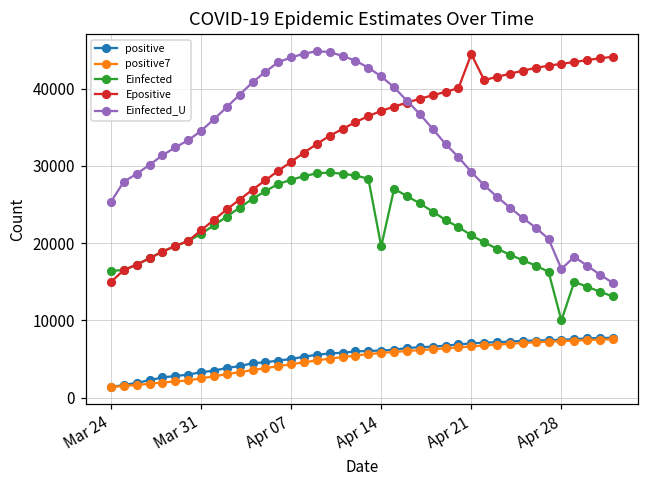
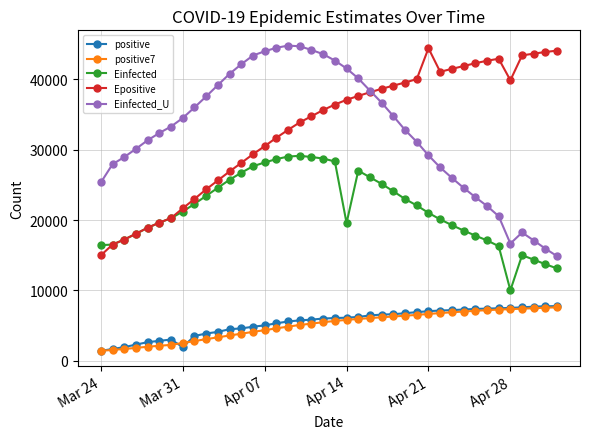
positive, Mar 31: 3000 -> 2000
Epositive, Apr 28: 43000 -> 40000
